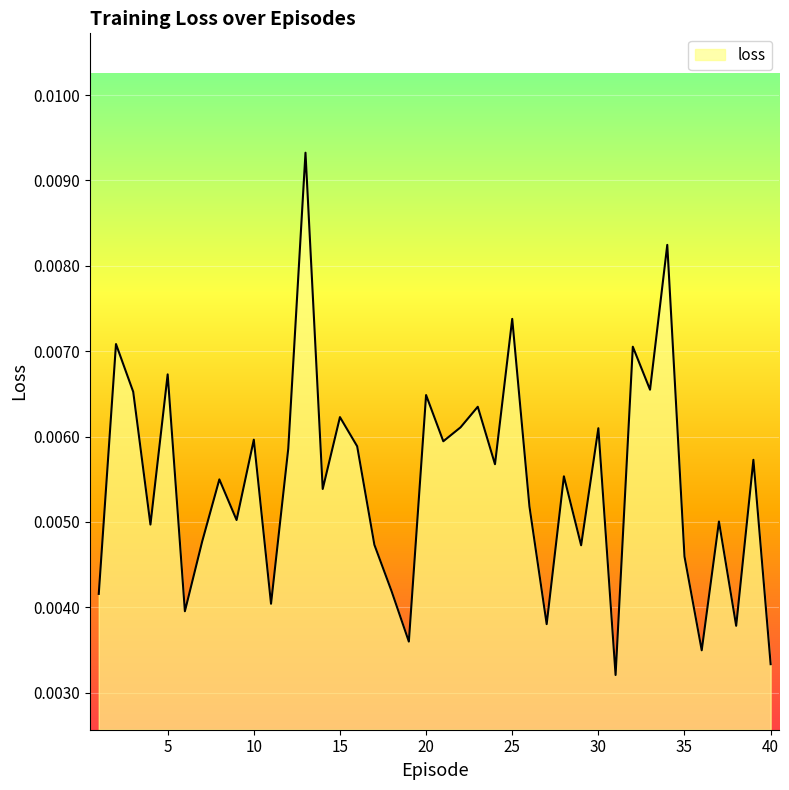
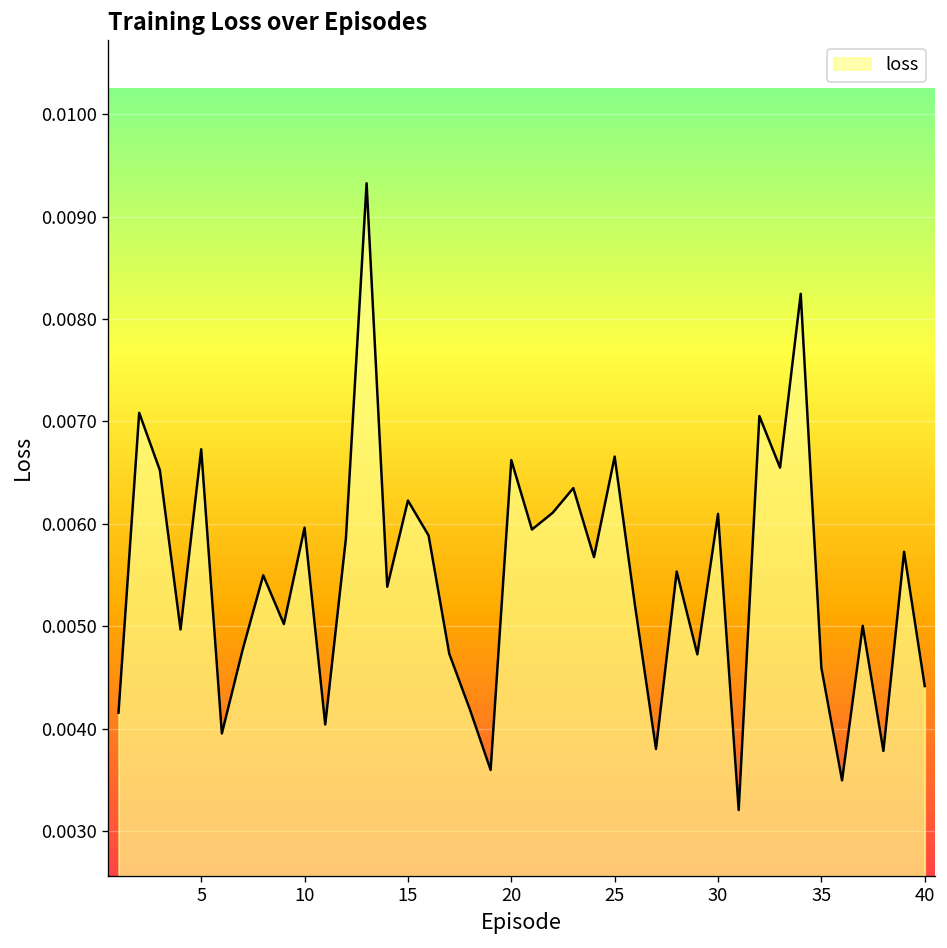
20: 0.0065 -> 0.0066
25: 0.0074 -> 0.0067
40: 0.0033 -> 0.0044
